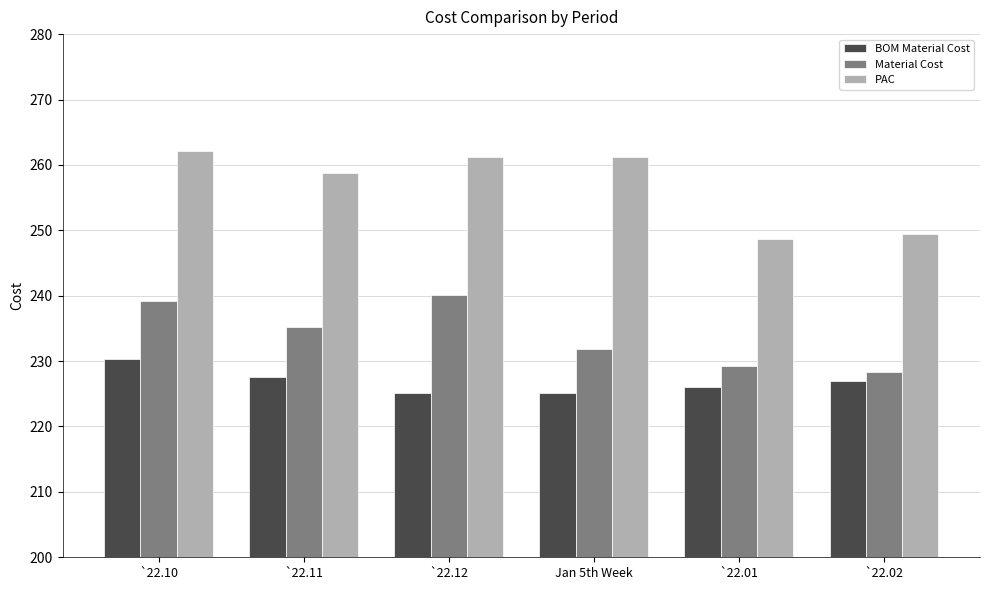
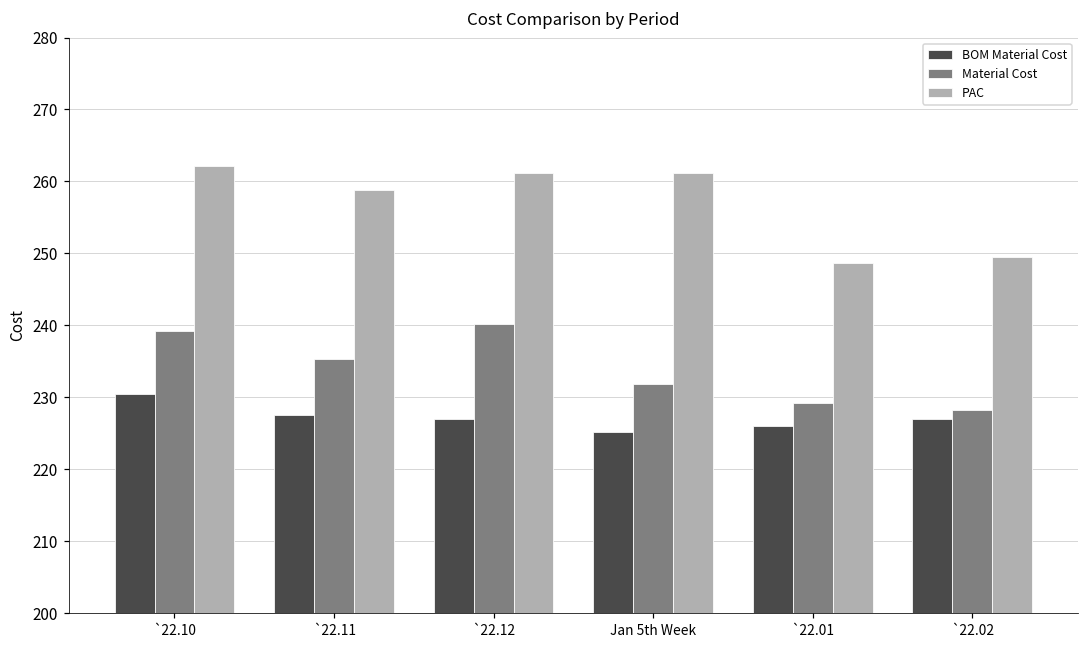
BOM Material Cost, `22.12: 225 -> 227
